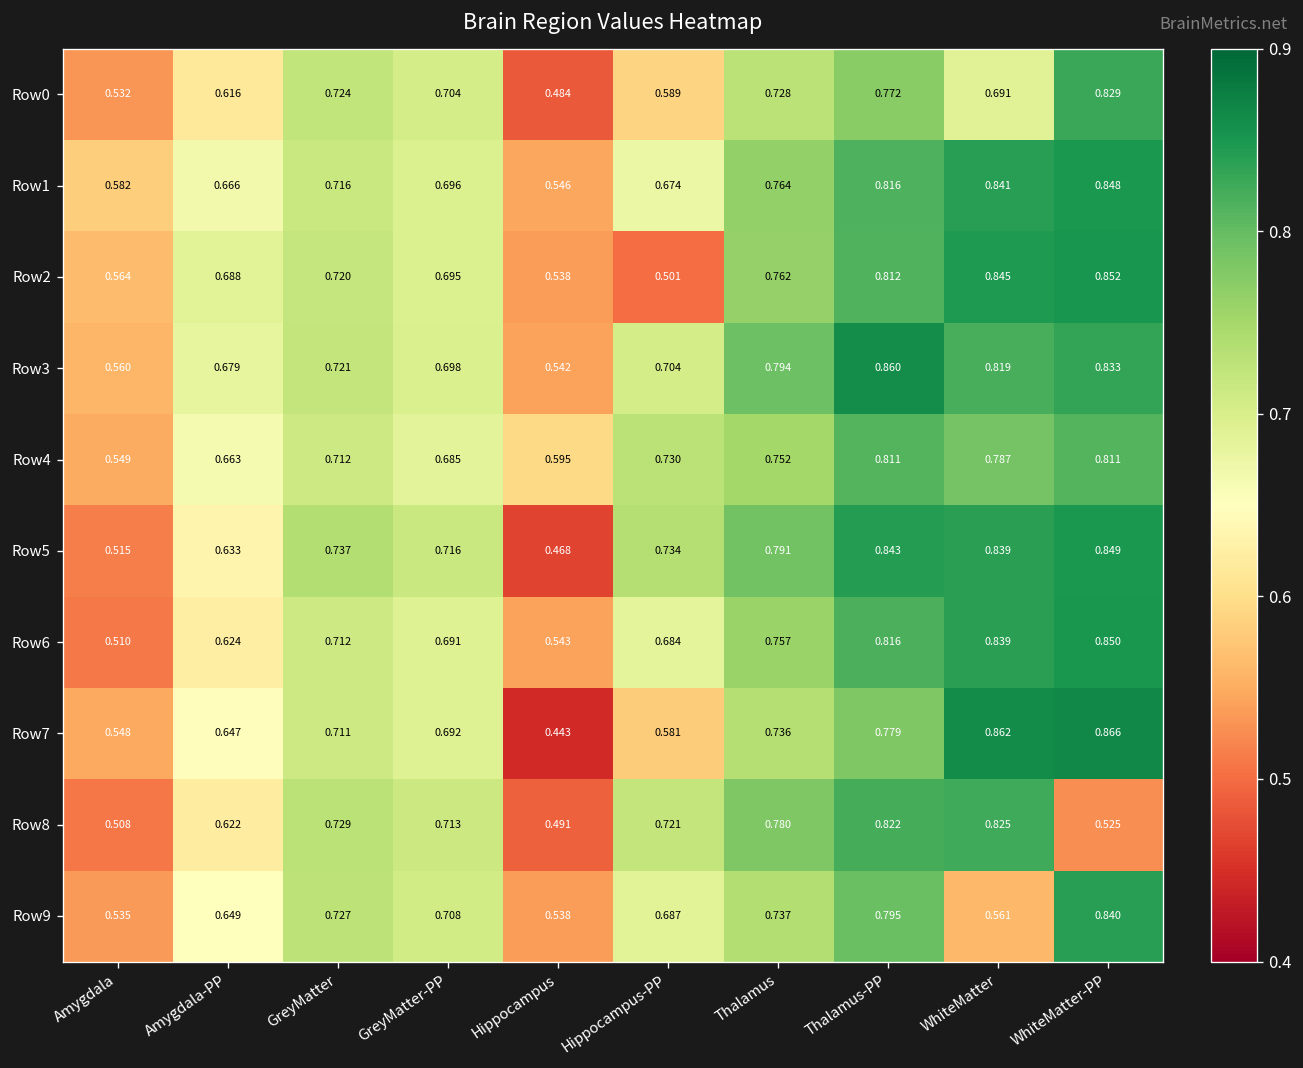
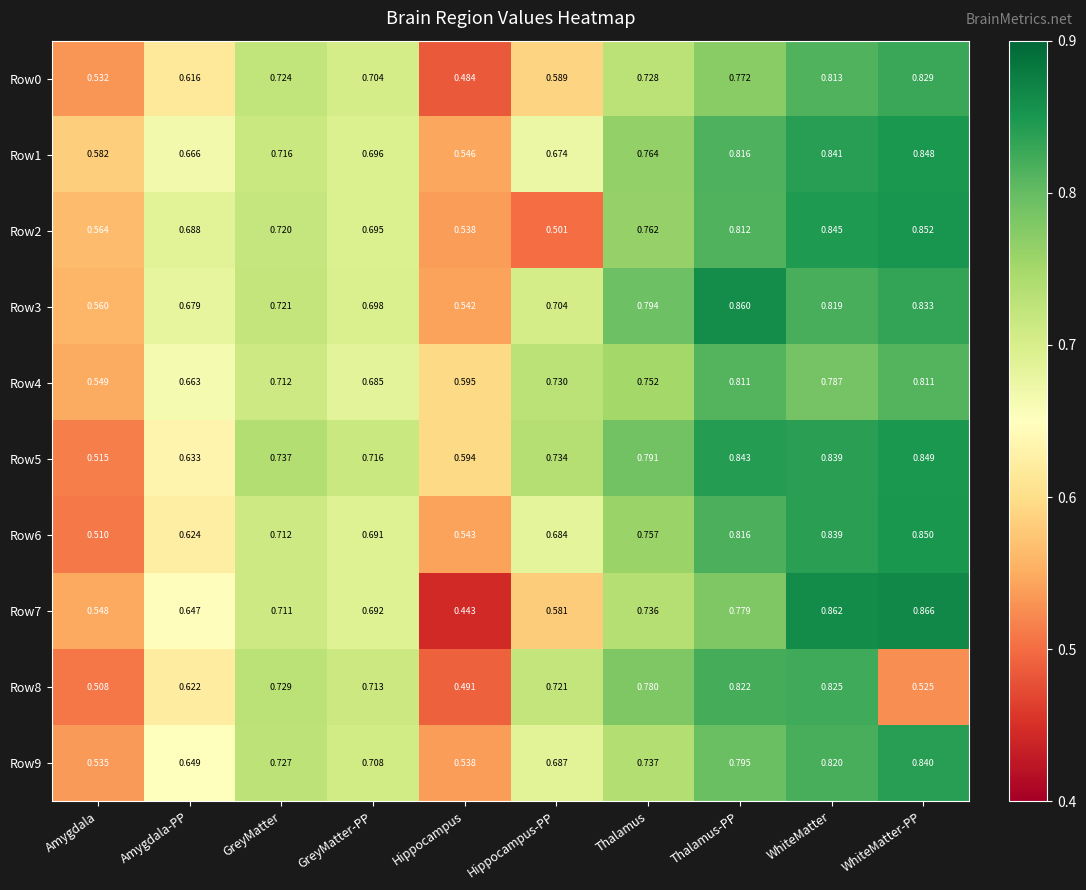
Row0, WhiteMatter: 0.691 -> 0.813
Row5, Hippocampus: 0.468 -> 0.594
Row9, WhiteMatter: 0.561 -> 0.820
